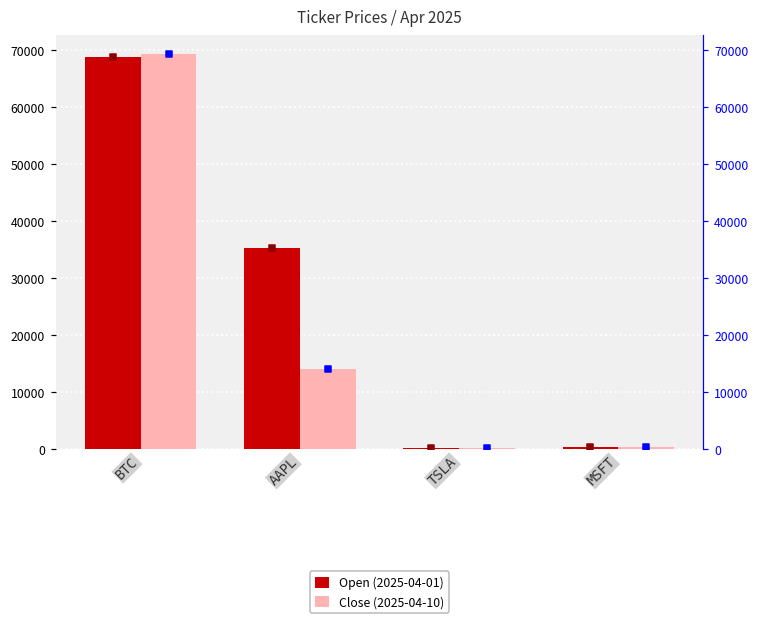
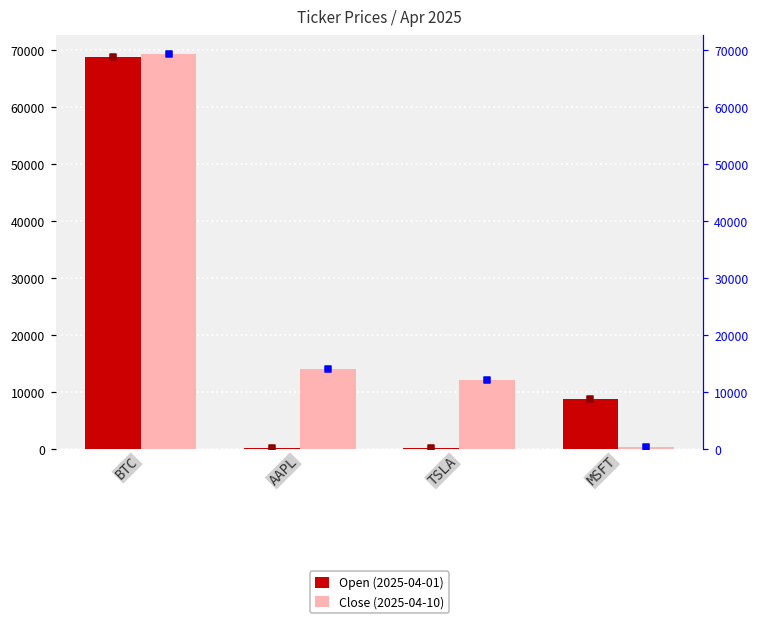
Open (2025-04-01), AAPL: 35000 -> 0
Close (2025-04-10), TSLA: 0 -> 12000
Open (2025-04-01), MSFT: 0 -> 9000
